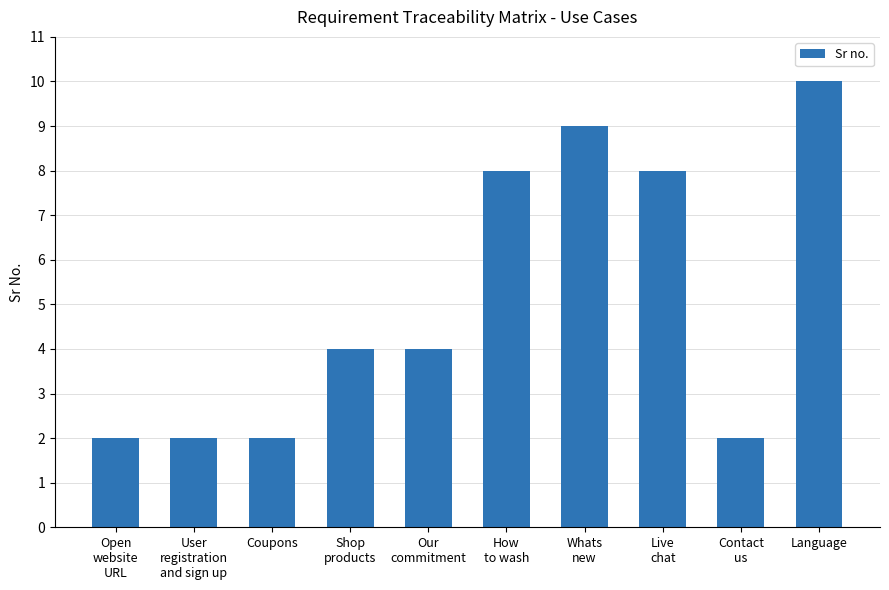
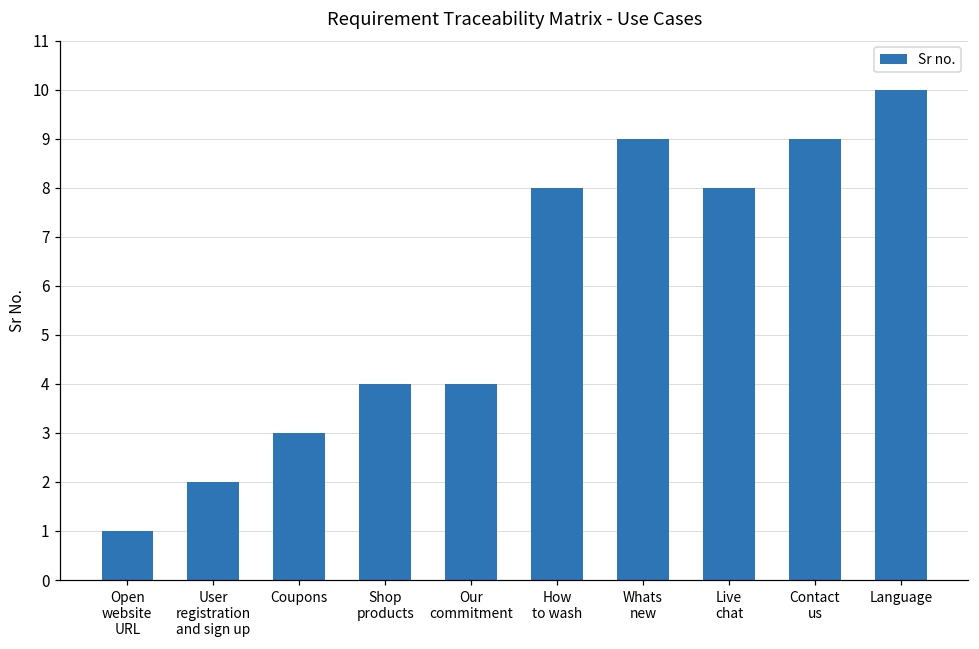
Open website URL: 2 -> 1
Coupons: 2 -> 3
Contact us: 2 -> 9
